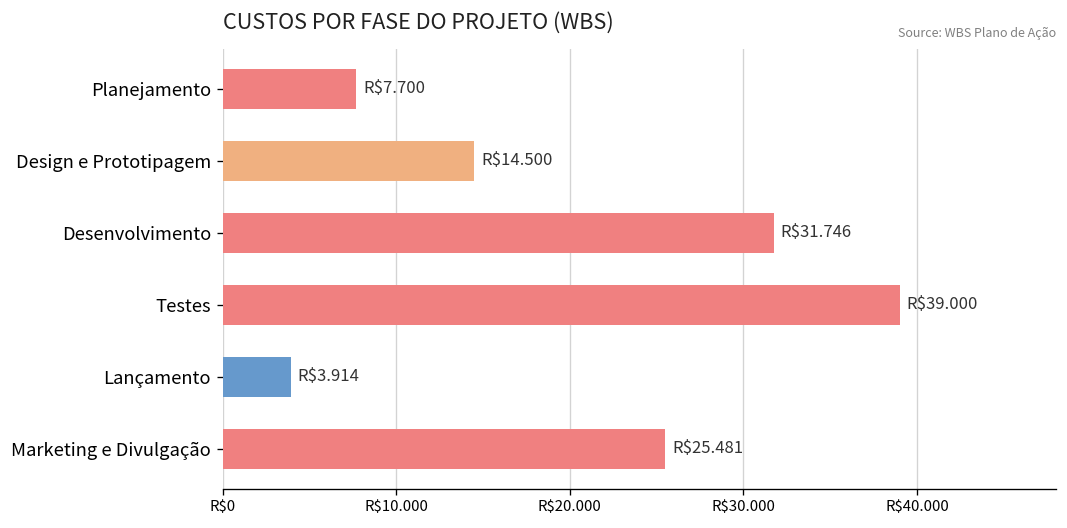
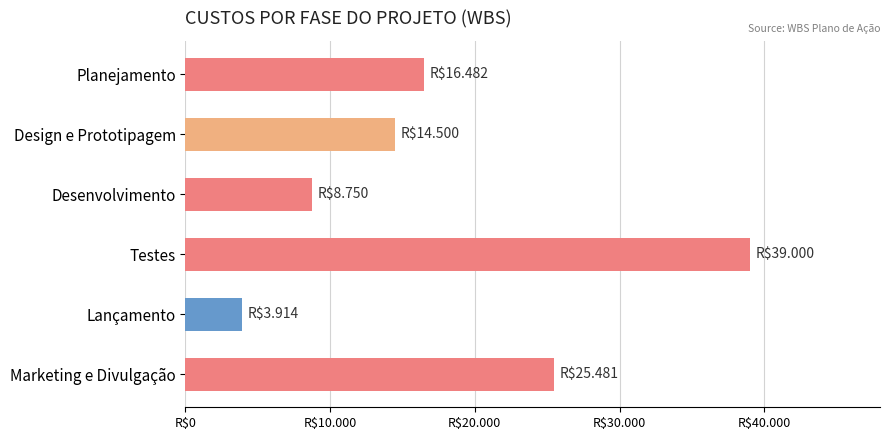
Planejamento: $7.700 -> $16.482
Desenvolvimento: $31.746 -> $8.750
